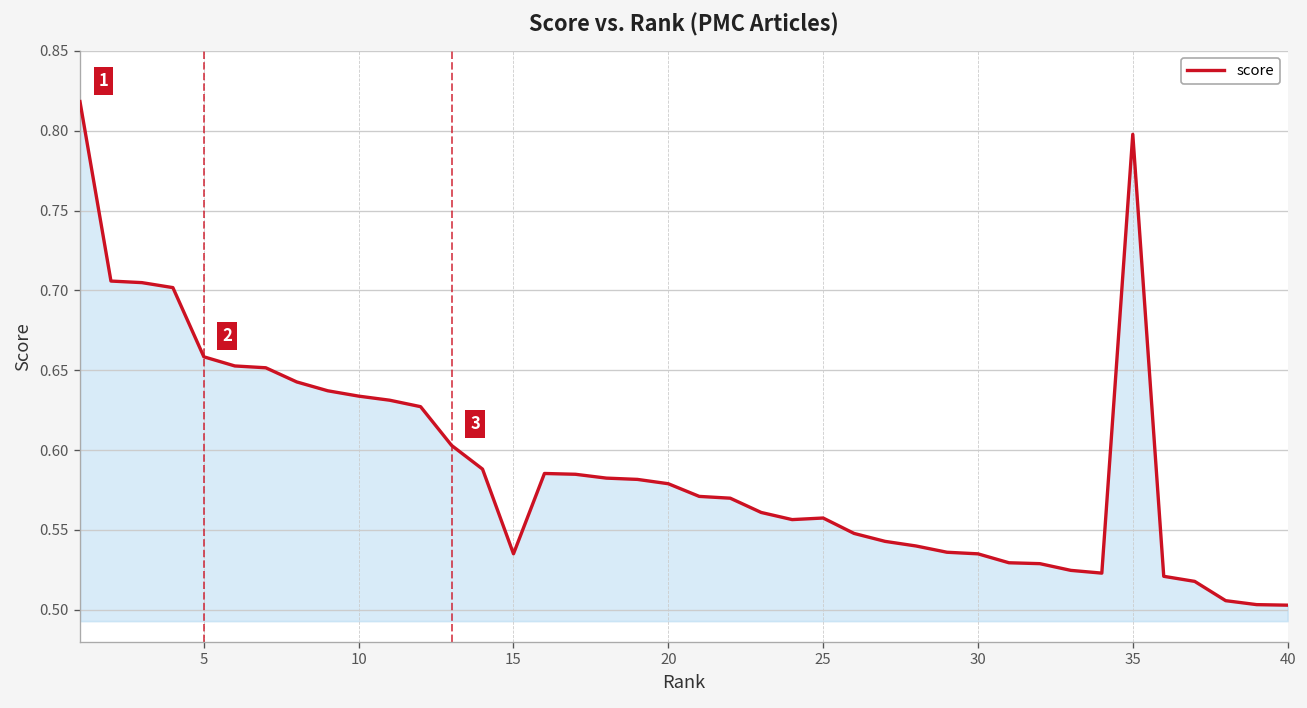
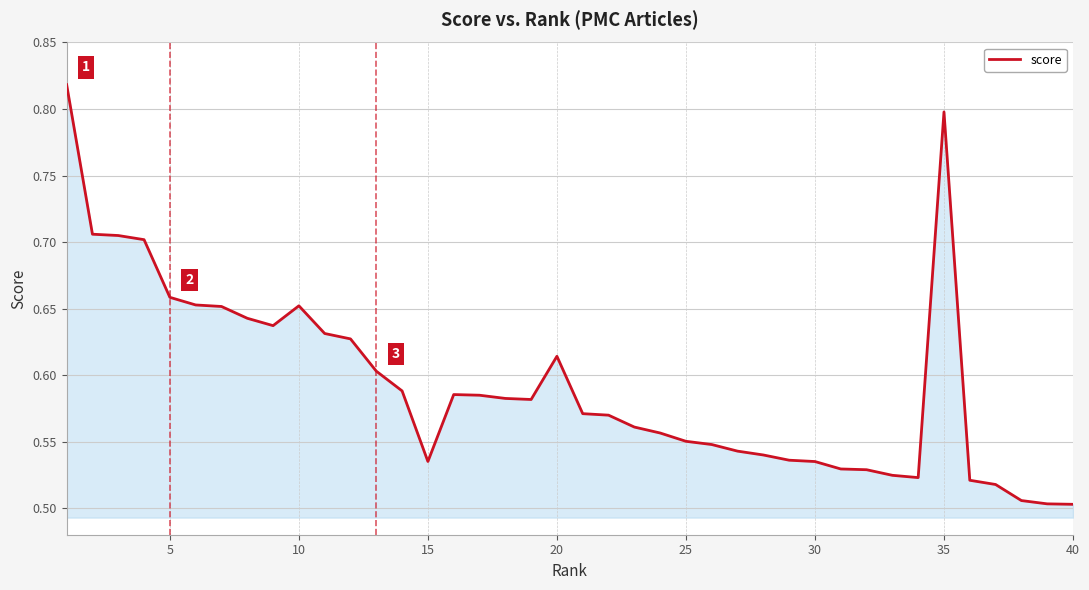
10: 0.634 -> 0.652
20: 0.579 -> 0.614
25: 0.557 -> 0.550
